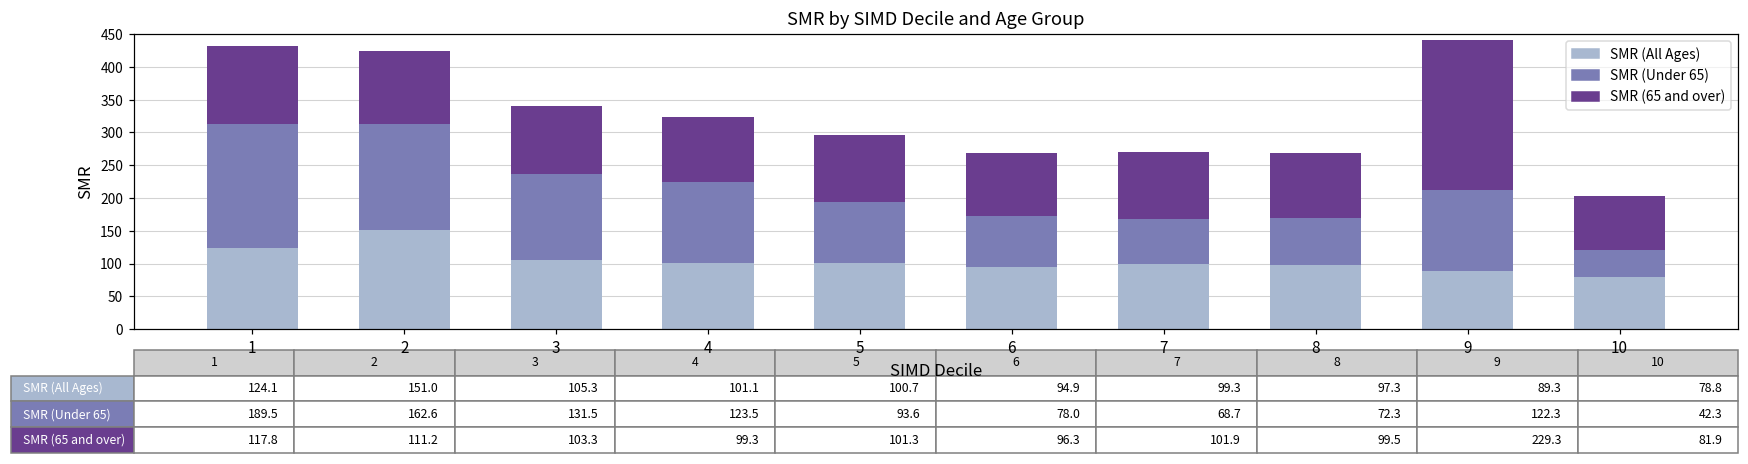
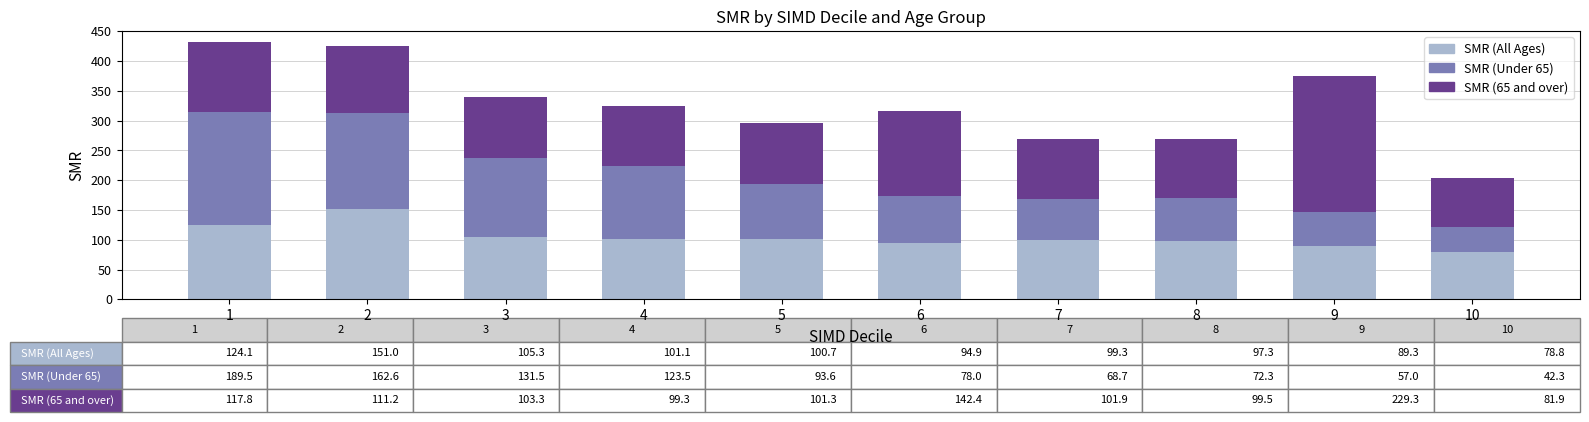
SMR (65 and over), 6: 96.3 -> 142.4
SMR (Under 65), 9: 122.3 -> 57.0
